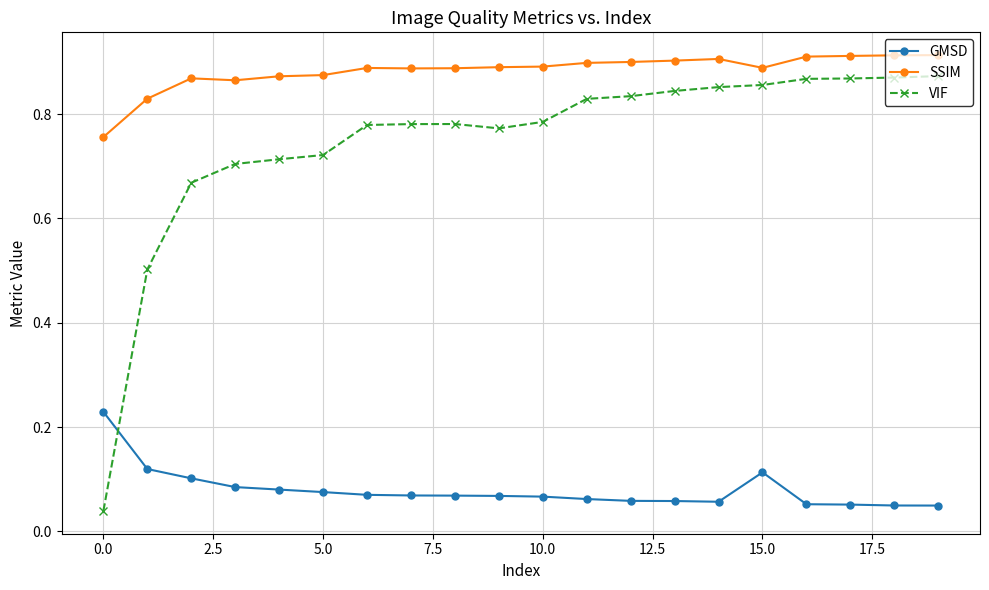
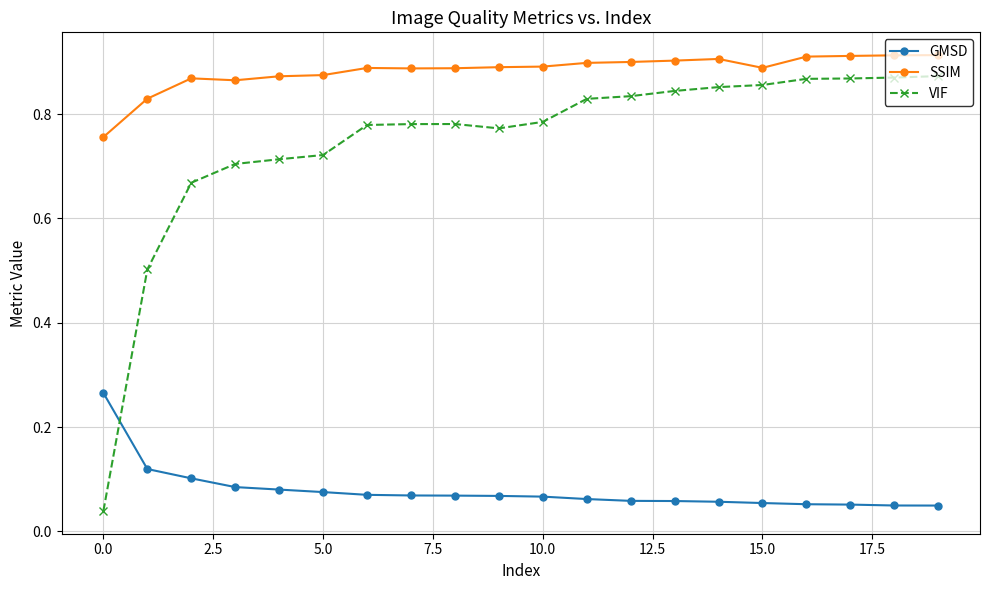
GMSD, 0.0: 0.23 -> 0.27
GMSD, 15.0: 0.11 -> 0.05
